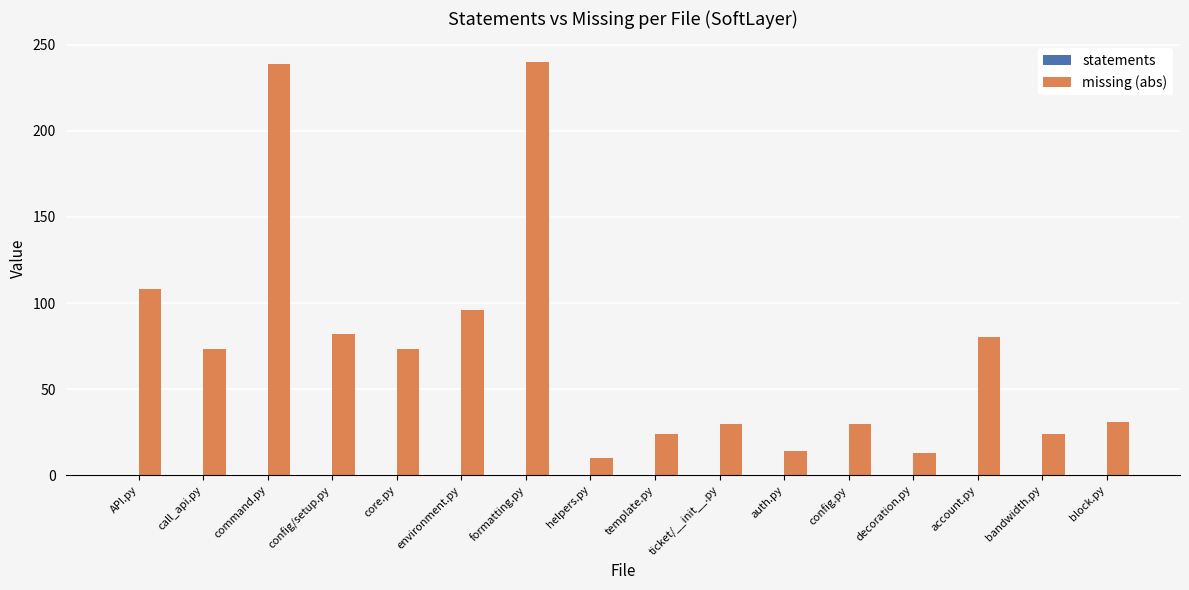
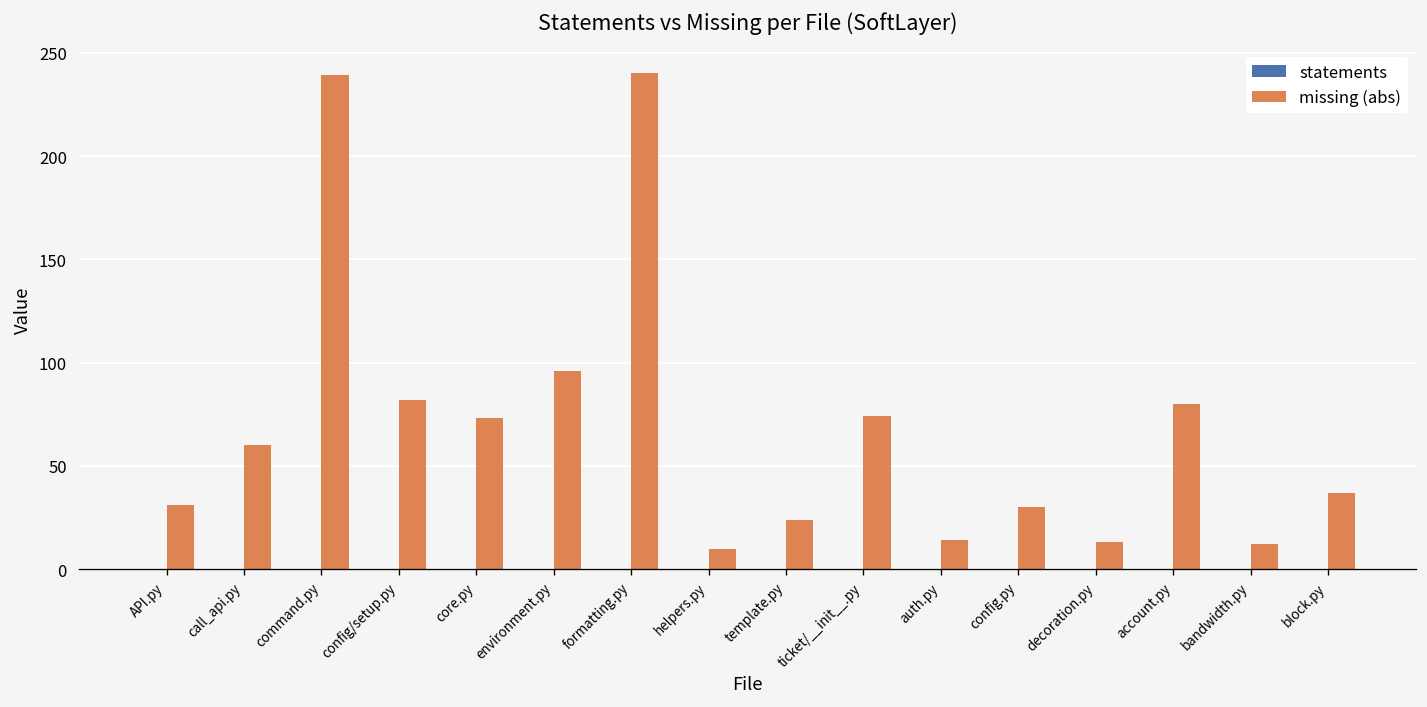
missing (abs), API.py: 108 -> 31
missing (abs), call_api.py: 73 -> 60
missing (abs), ticket/__init__.py: 30 -> 74
missing (abs), bandwidth.py: 24 -> 12
missing (abs), block.py: 31 -> 37
